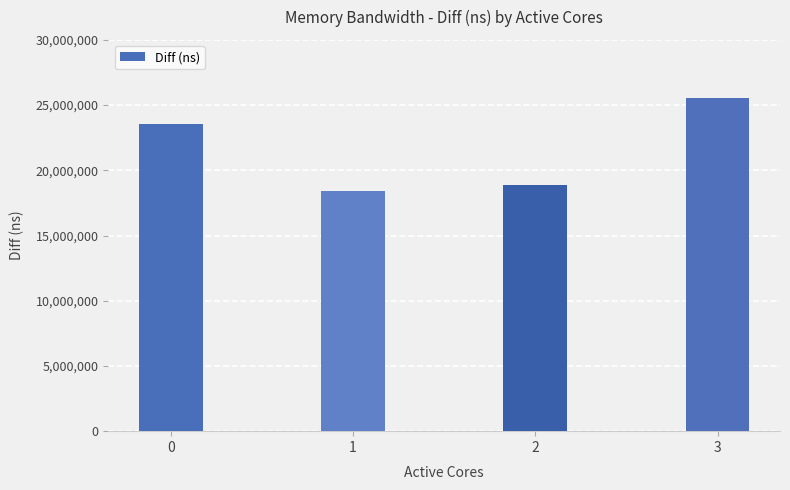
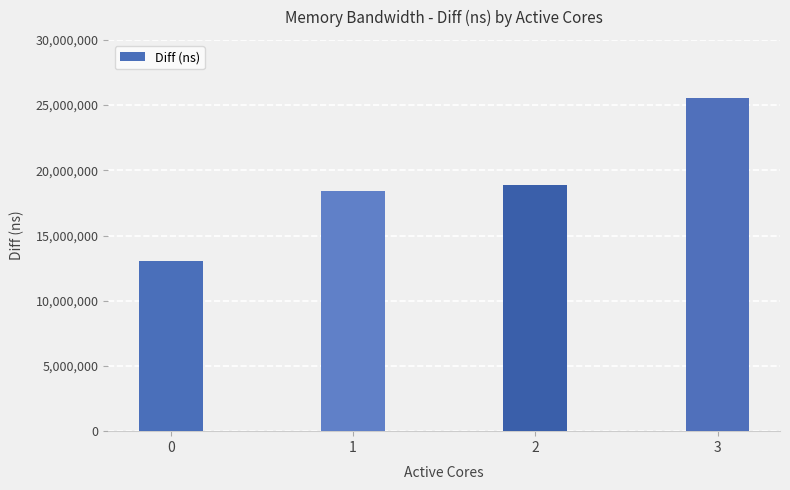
0: 23,600,000 -> 13,000,000
